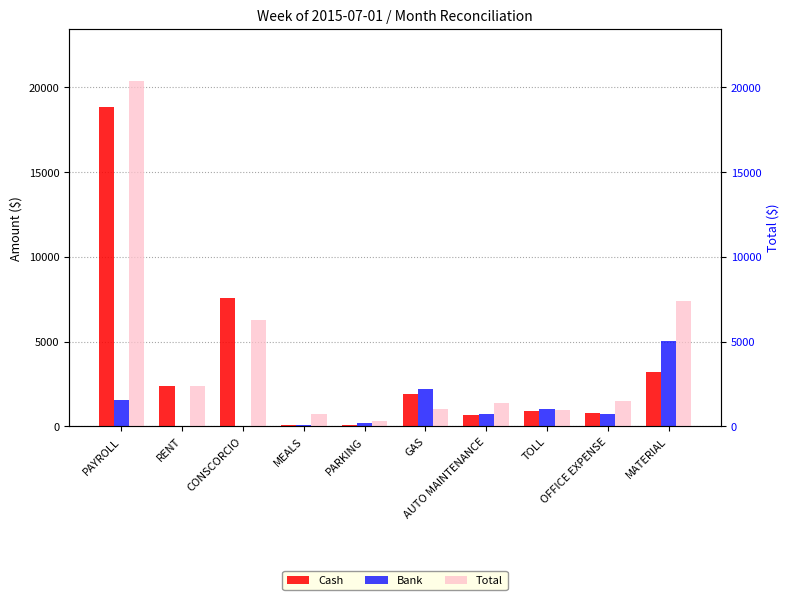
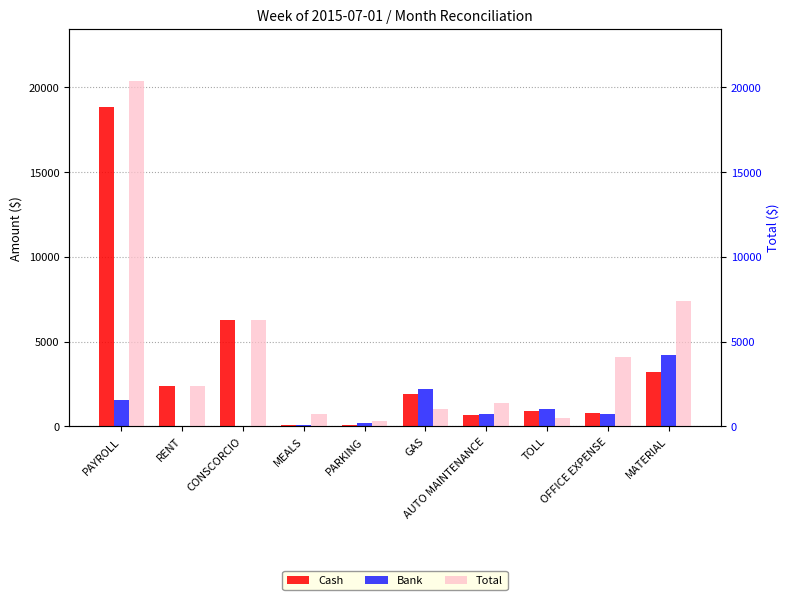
Cash, CONSCORCIO: 7600 -> 6300
Total, TOLL: 1000 -> 500
Total, OFFICE EXPENSE: 1500 -> 4100
Bank, MATERIAL: 5000 -> 4200
